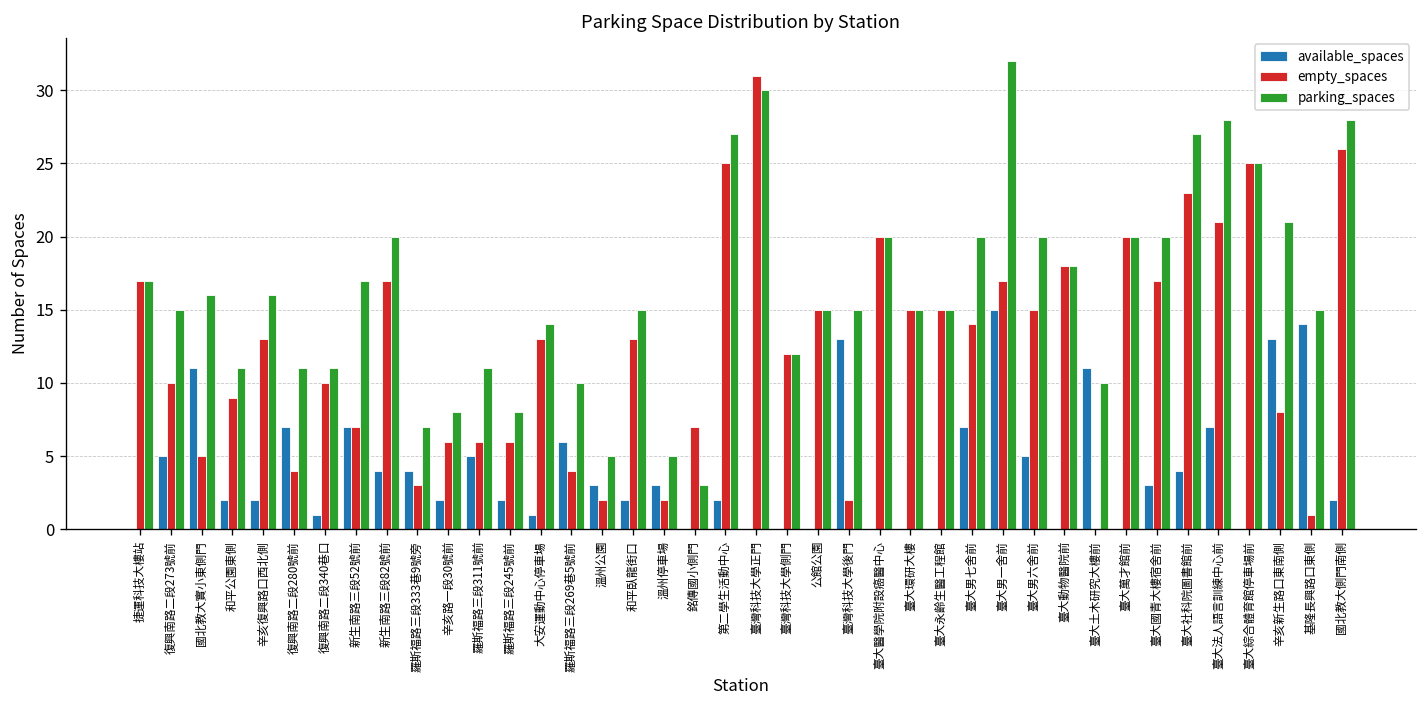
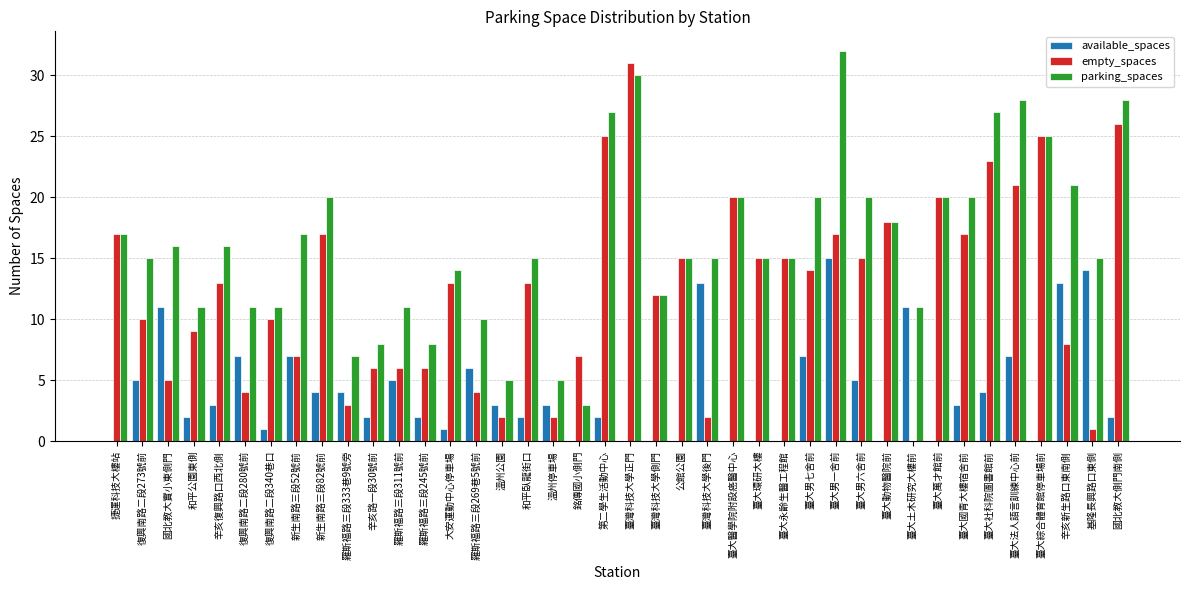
available_spaces, 辛亥復興路口西北側: 2 -> 3
parking_spaces, 臺大土木研究大樓前: 10 -> 11
